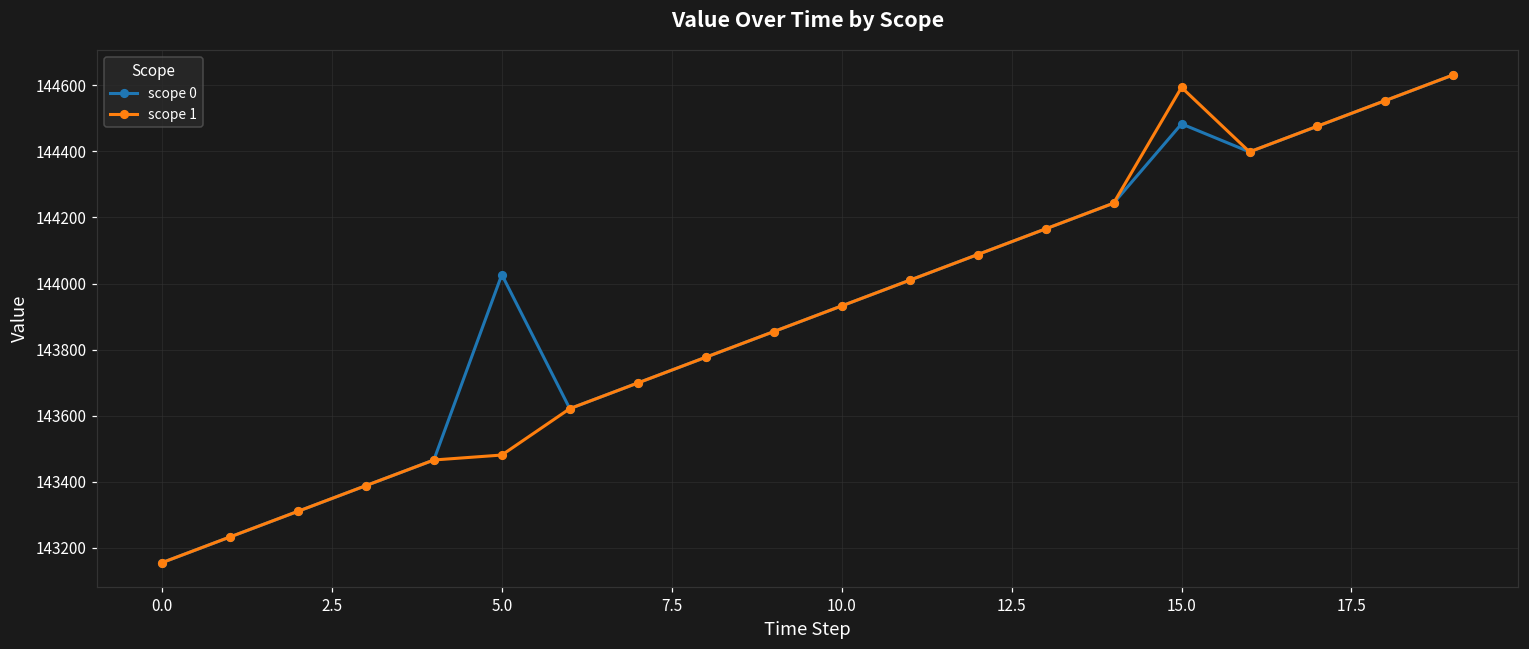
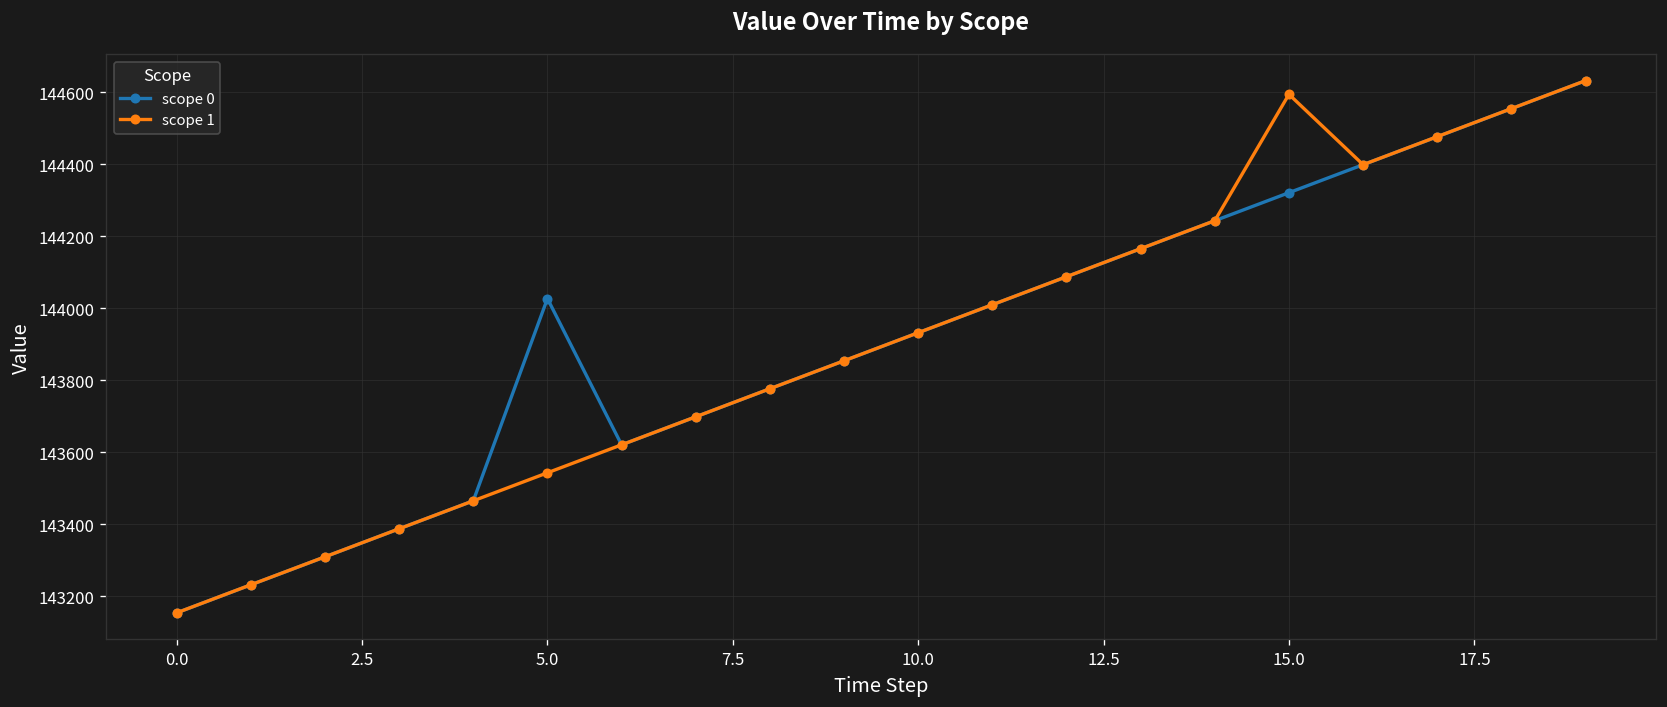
scope 1, 5.0: 143480 -> 143540
scope 0, 15.0: 144480 -> 144320
